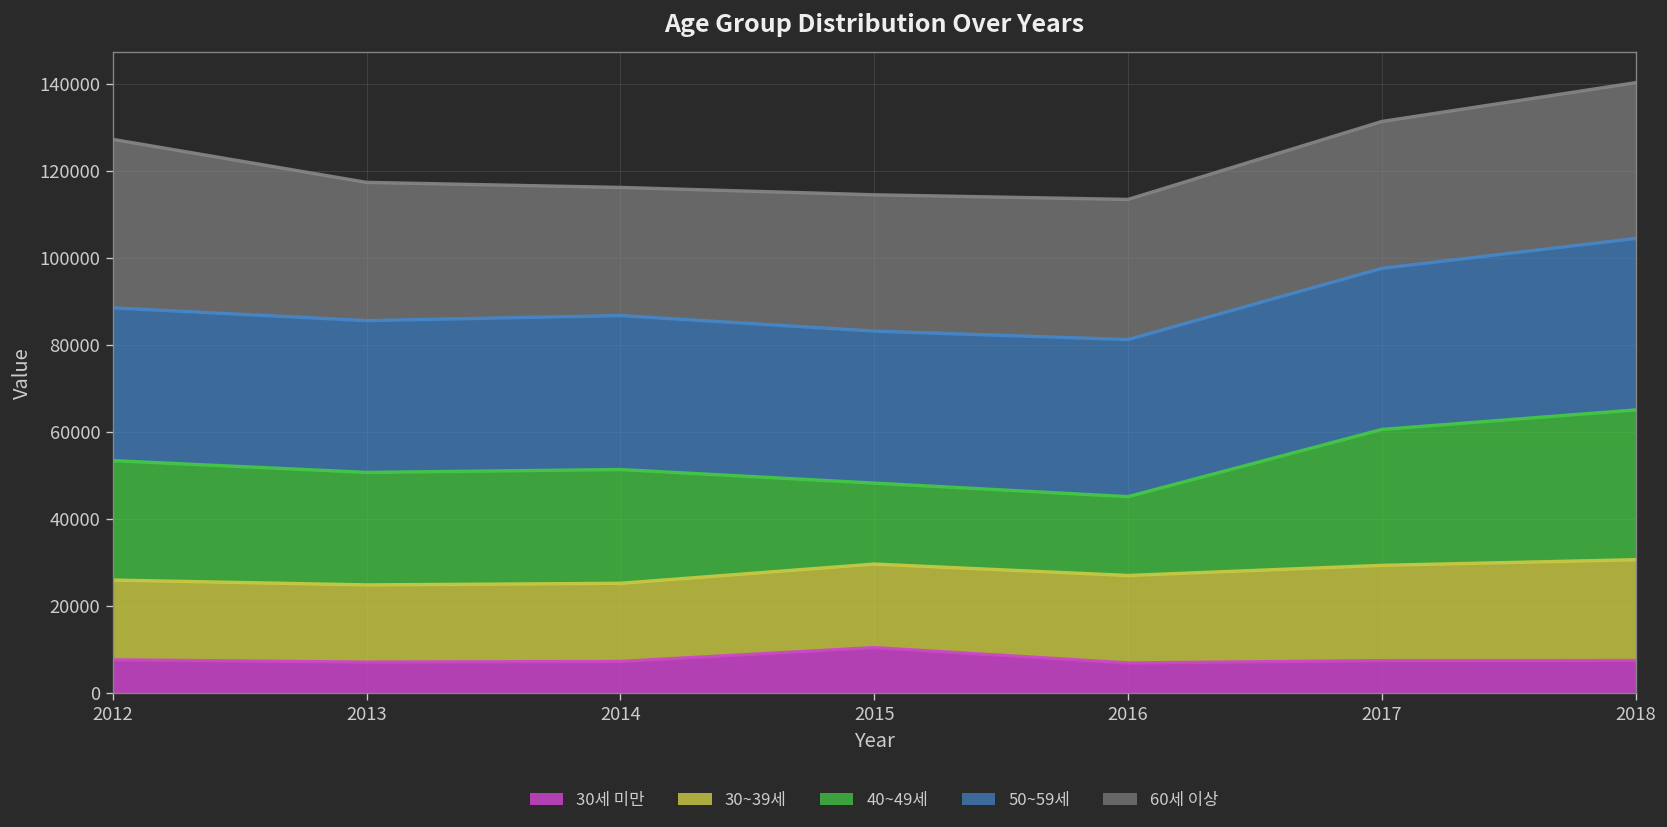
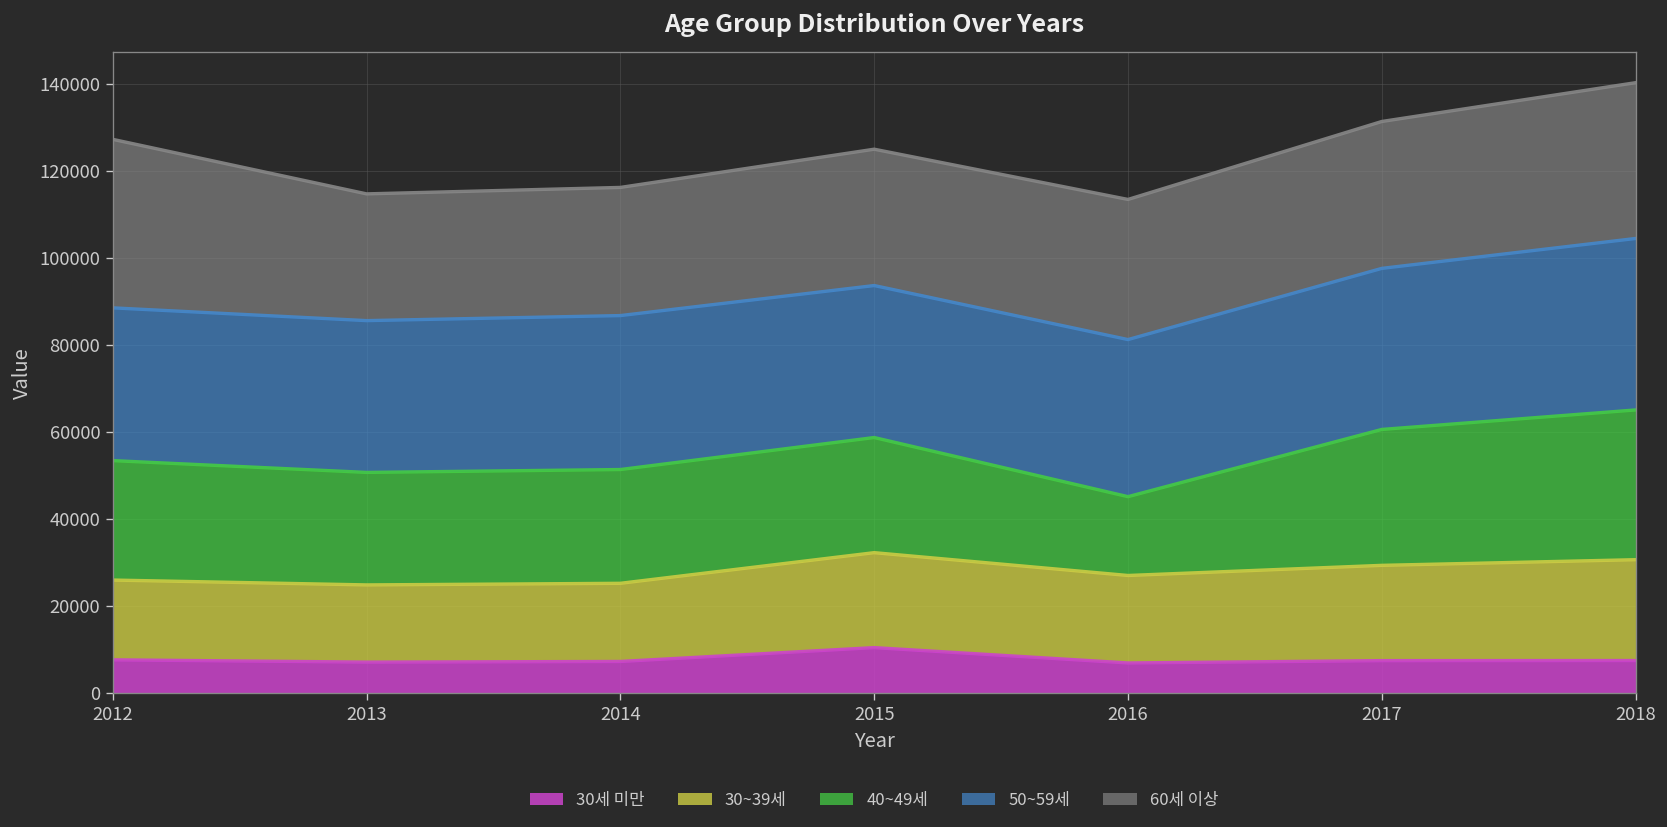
60세 이상, 2013: 32000 -> 29000
30~39세, 2015: 19000 -> 22000
40~49세, 2015: 19000 -> 26000
